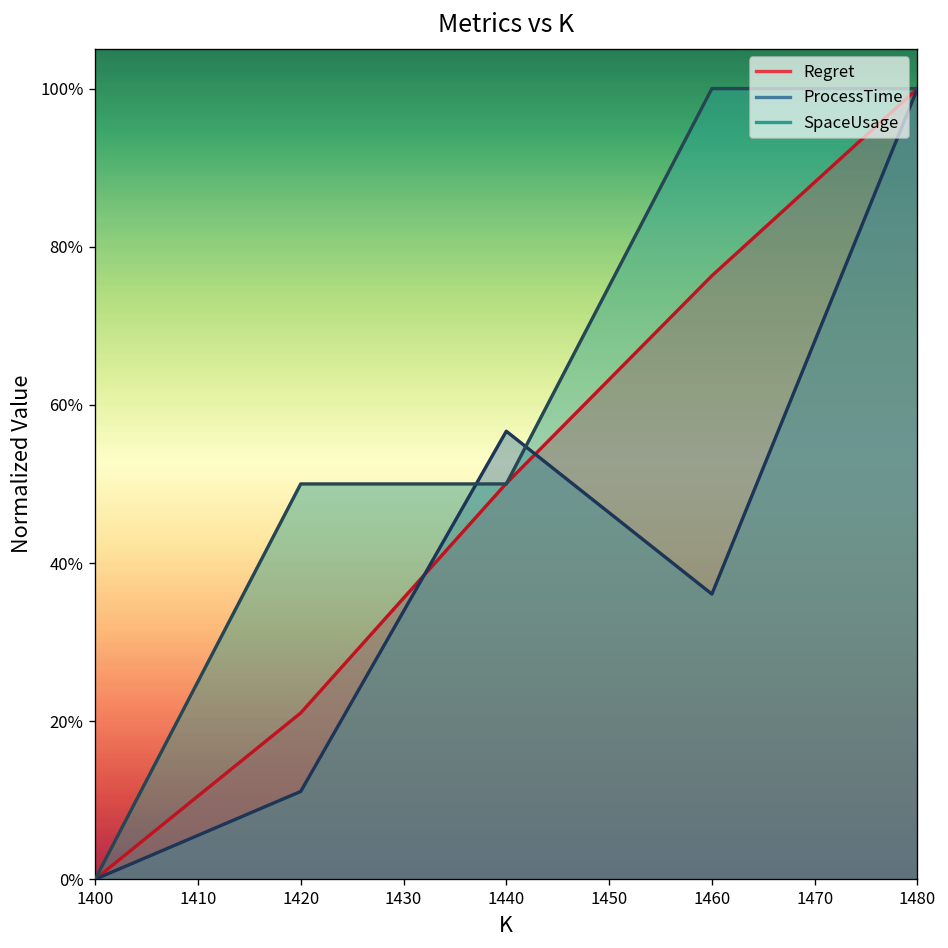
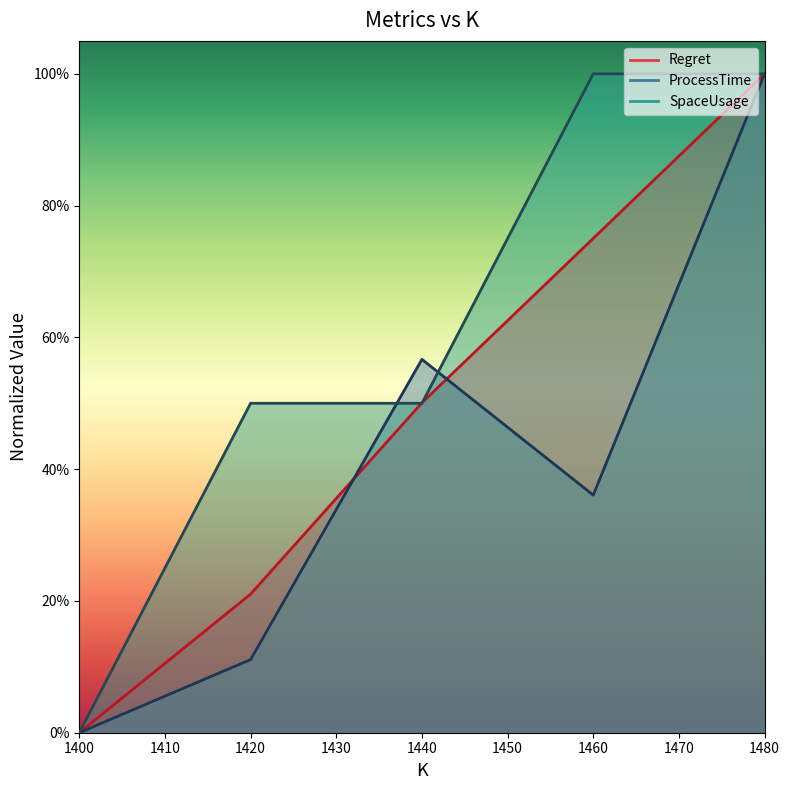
Regret, 1460: 76% -> 75%
